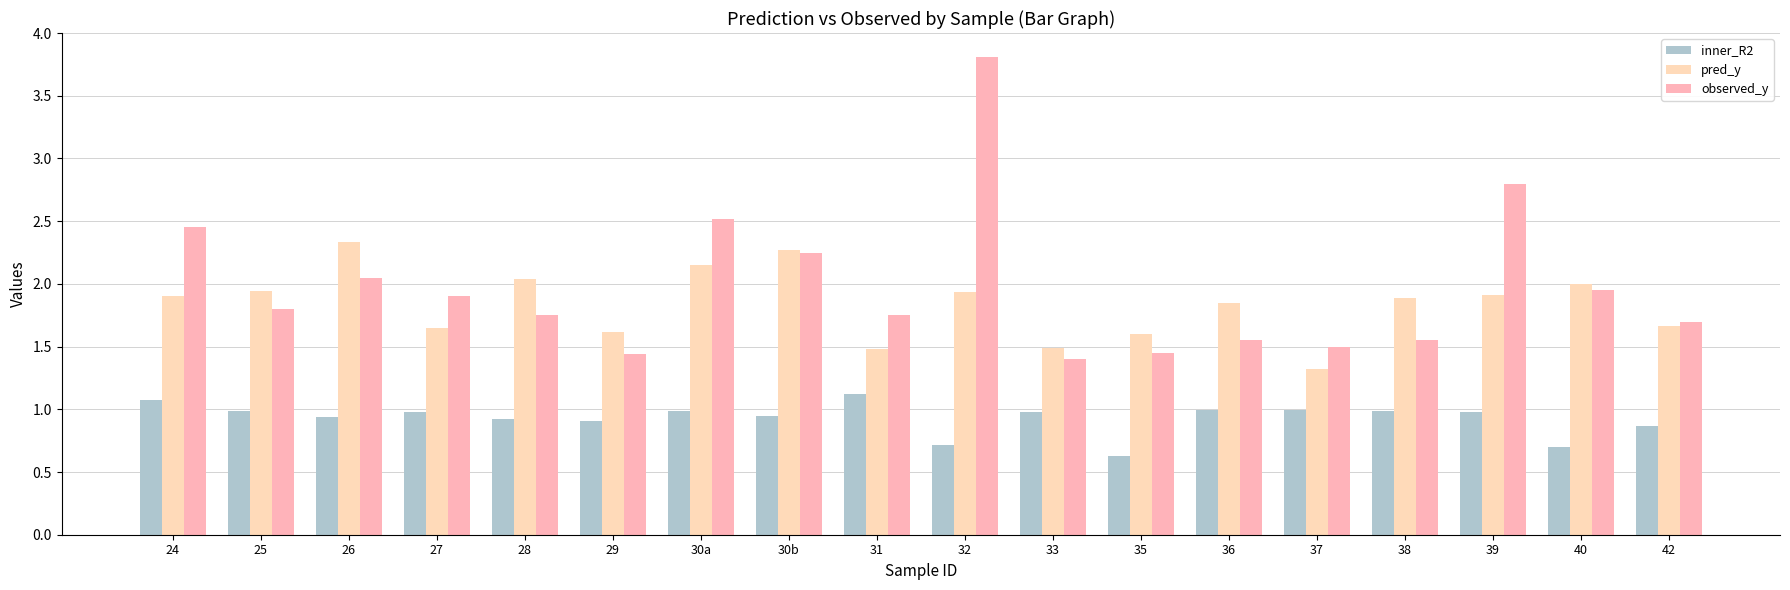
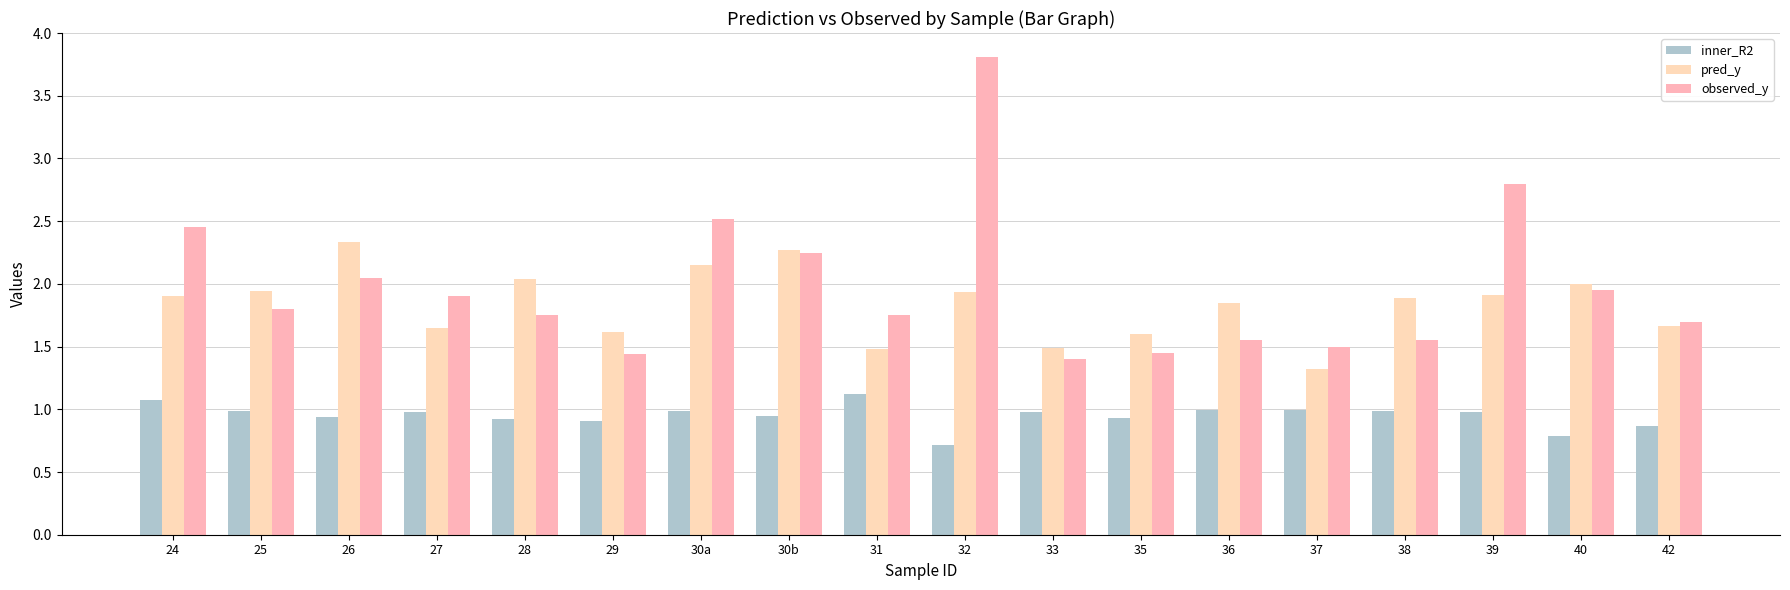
inner_R2, 35: 0.62 -> 0.93
inner_R2, 40: 0.70 -> 0.79
